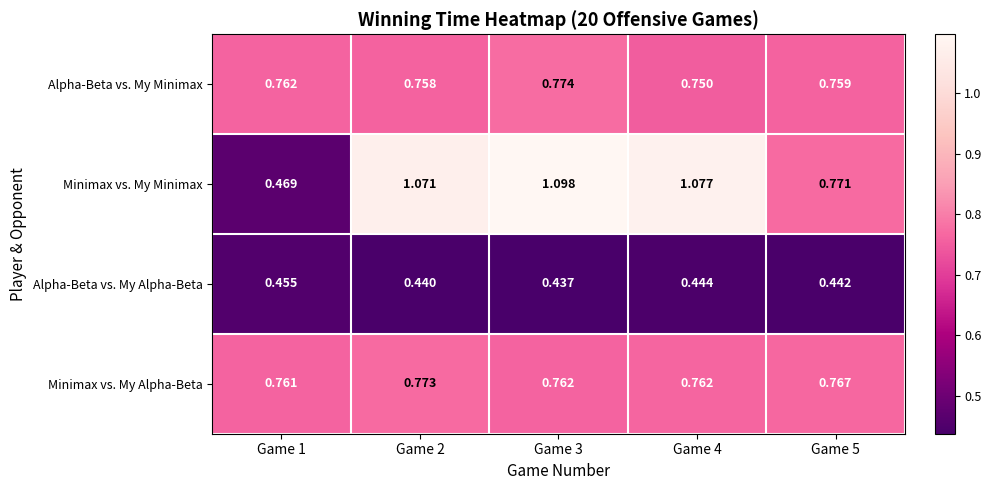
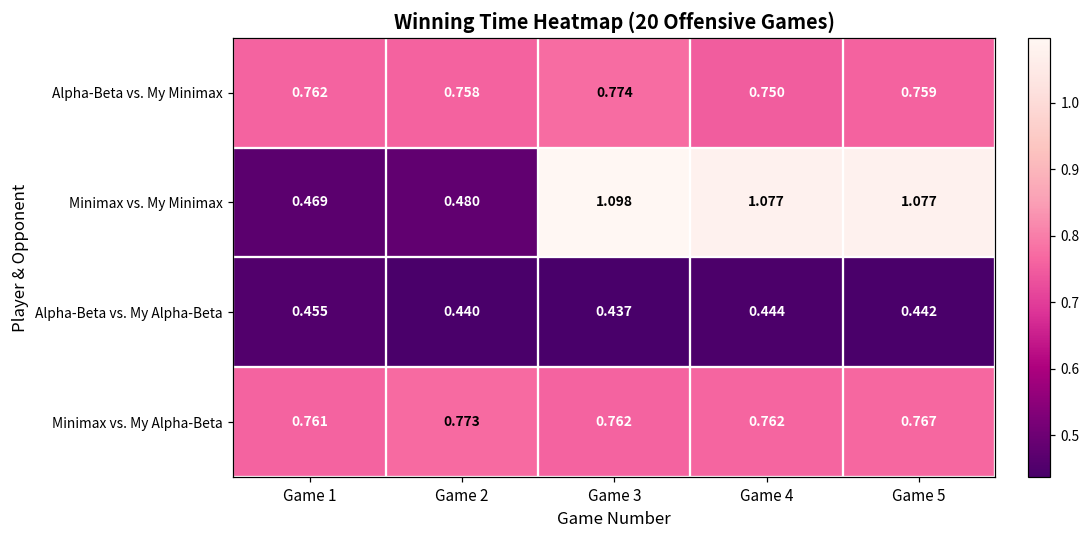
Minimax vs. My Minimax, Game 2: 1.071 -> 0.480
Minimax vs. My Minimax, Game 5: 0.771 -> 1.077
